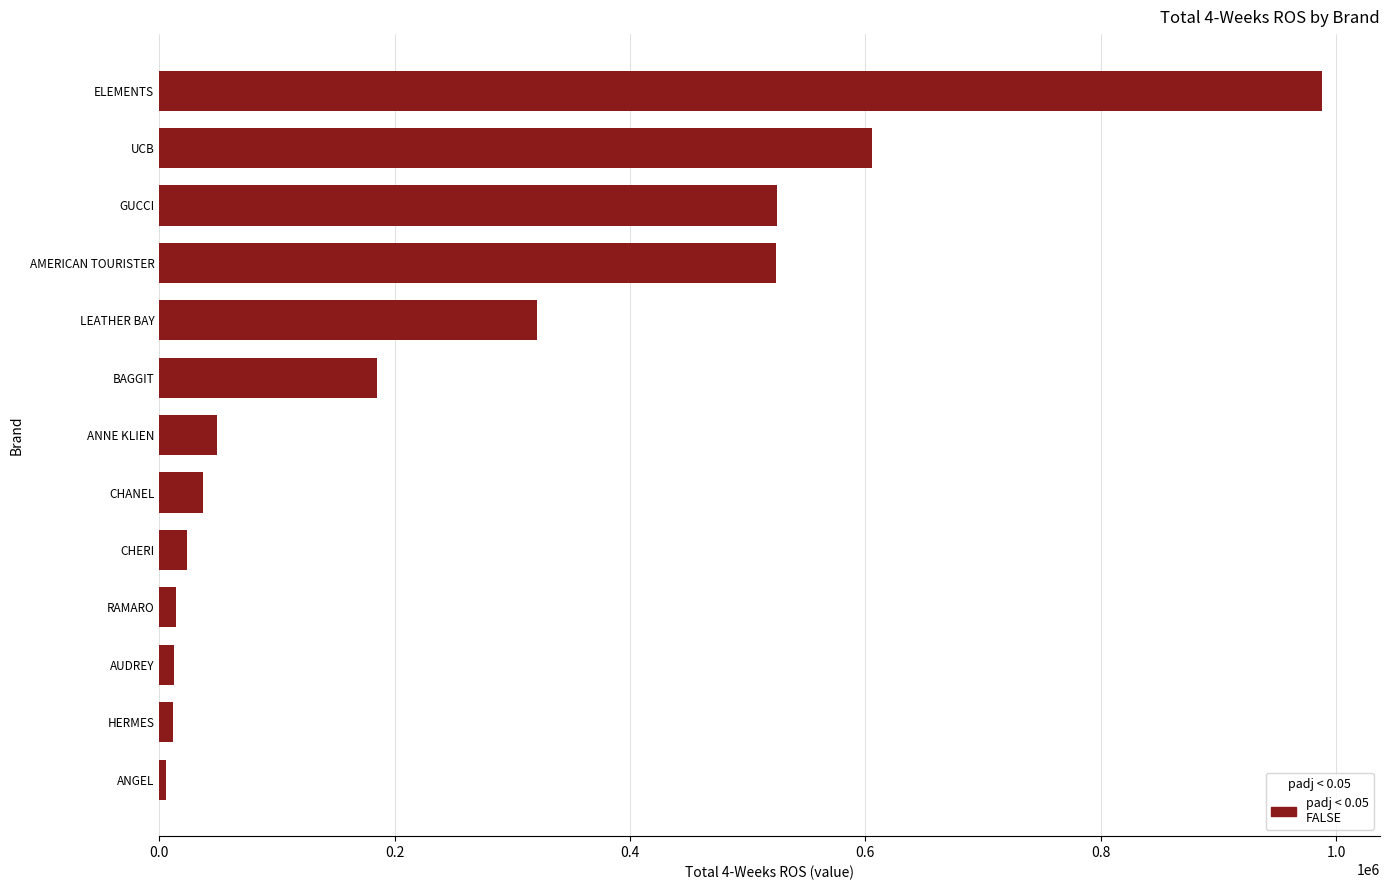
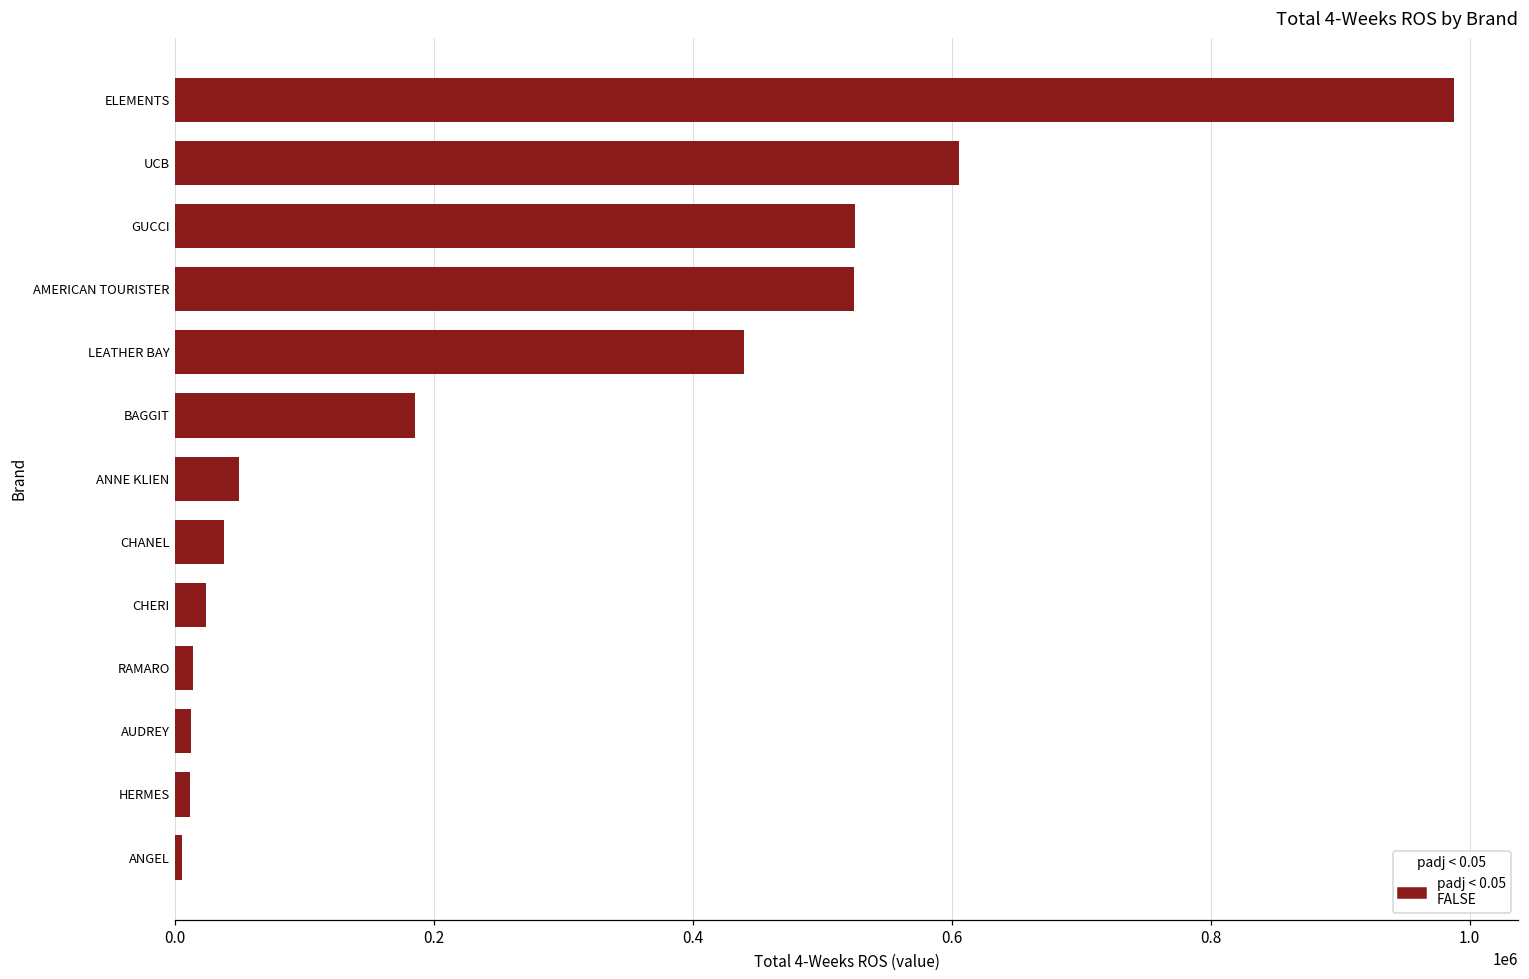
LEATHER BAY: 321000 -> 440000
